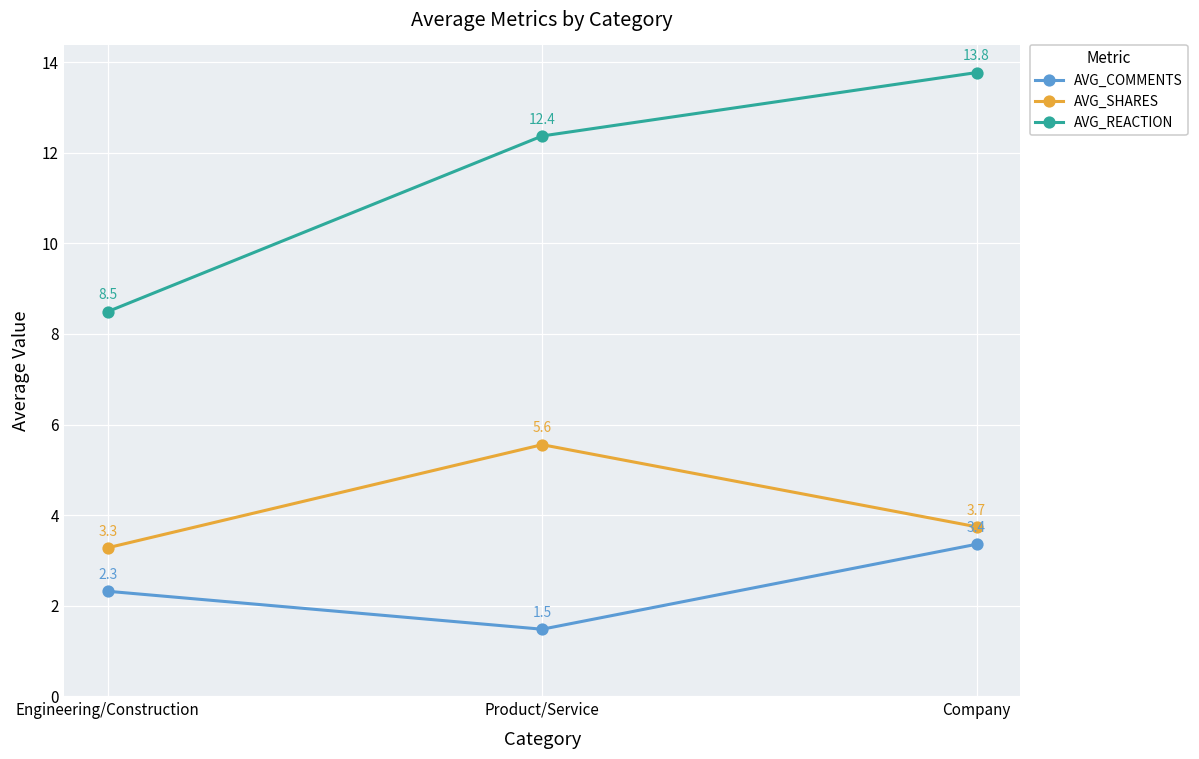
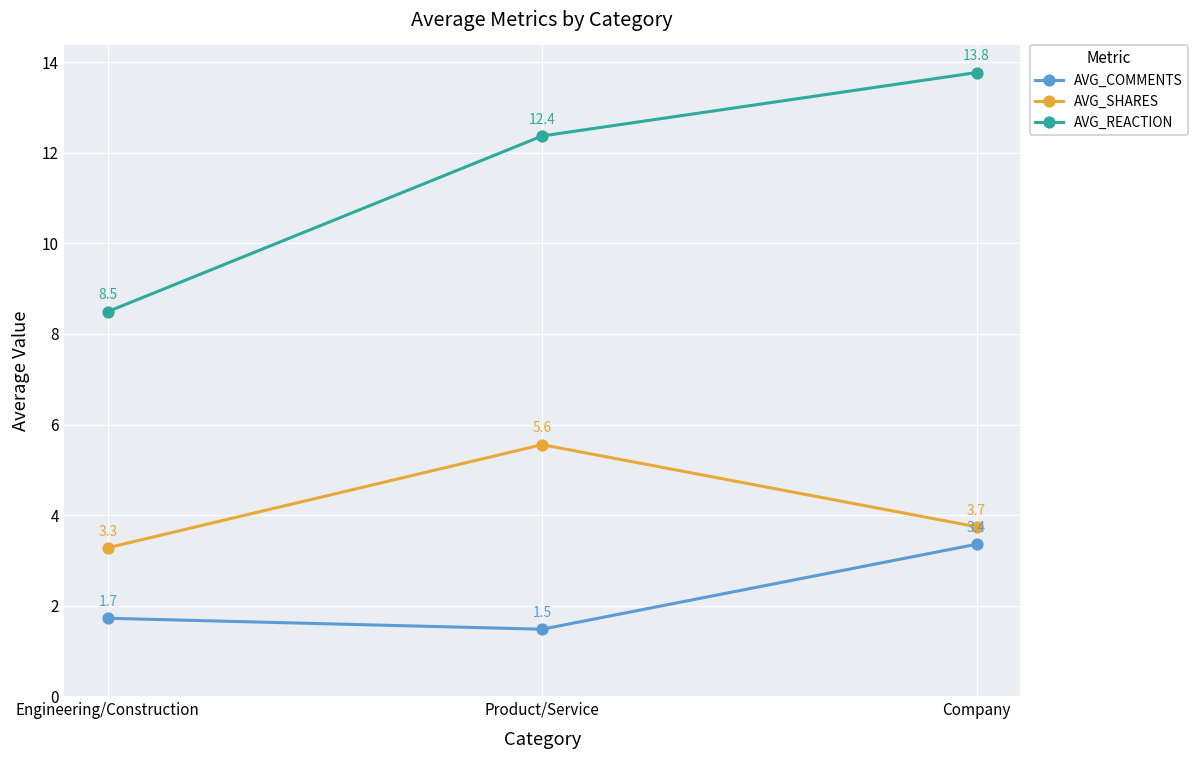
AVG_COMMENTS, Engineering/Construction: 2.3 -> 1.7
